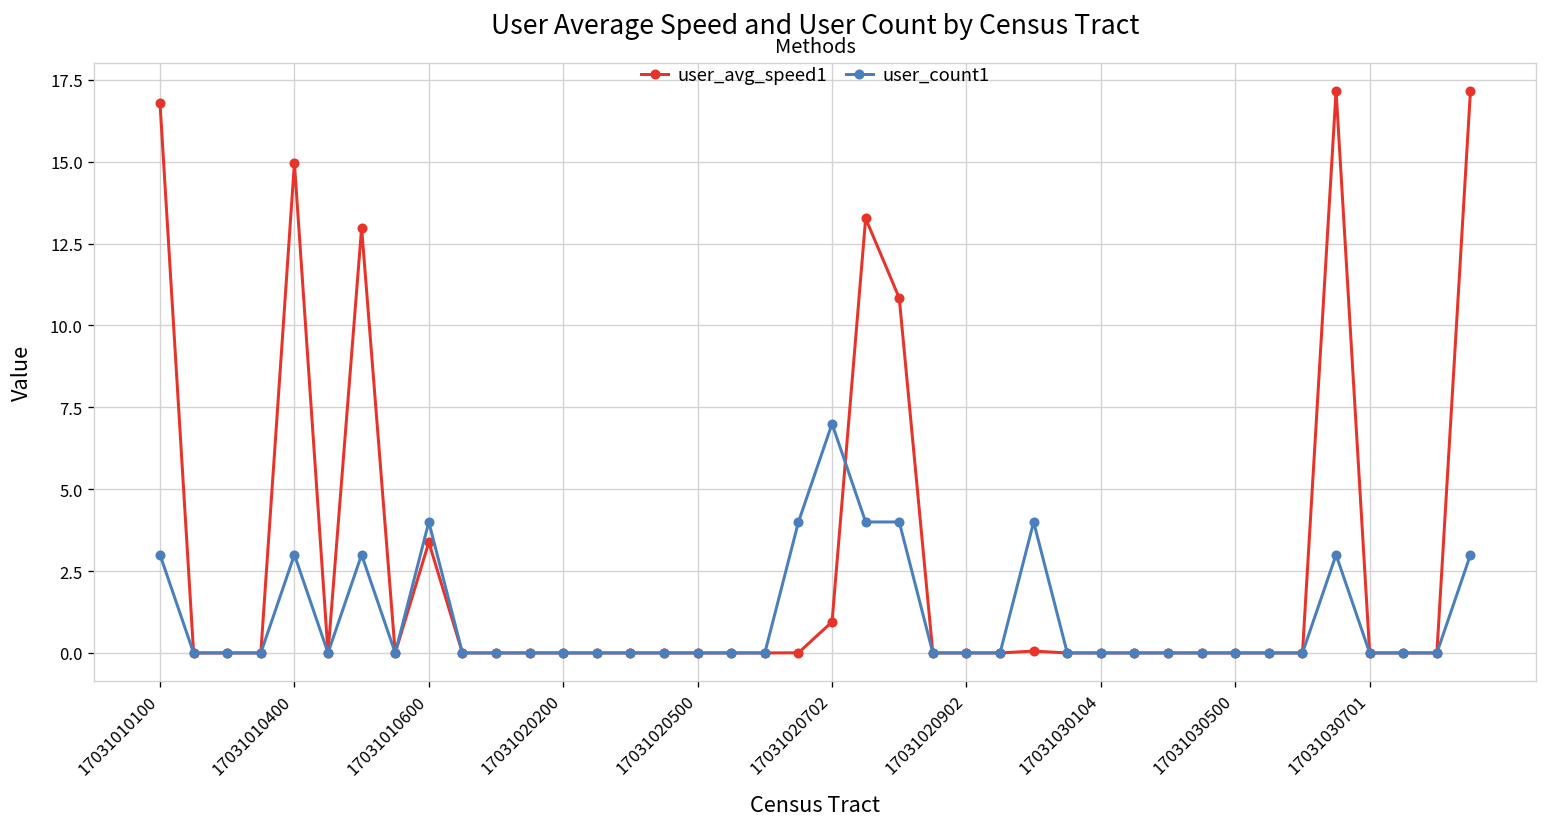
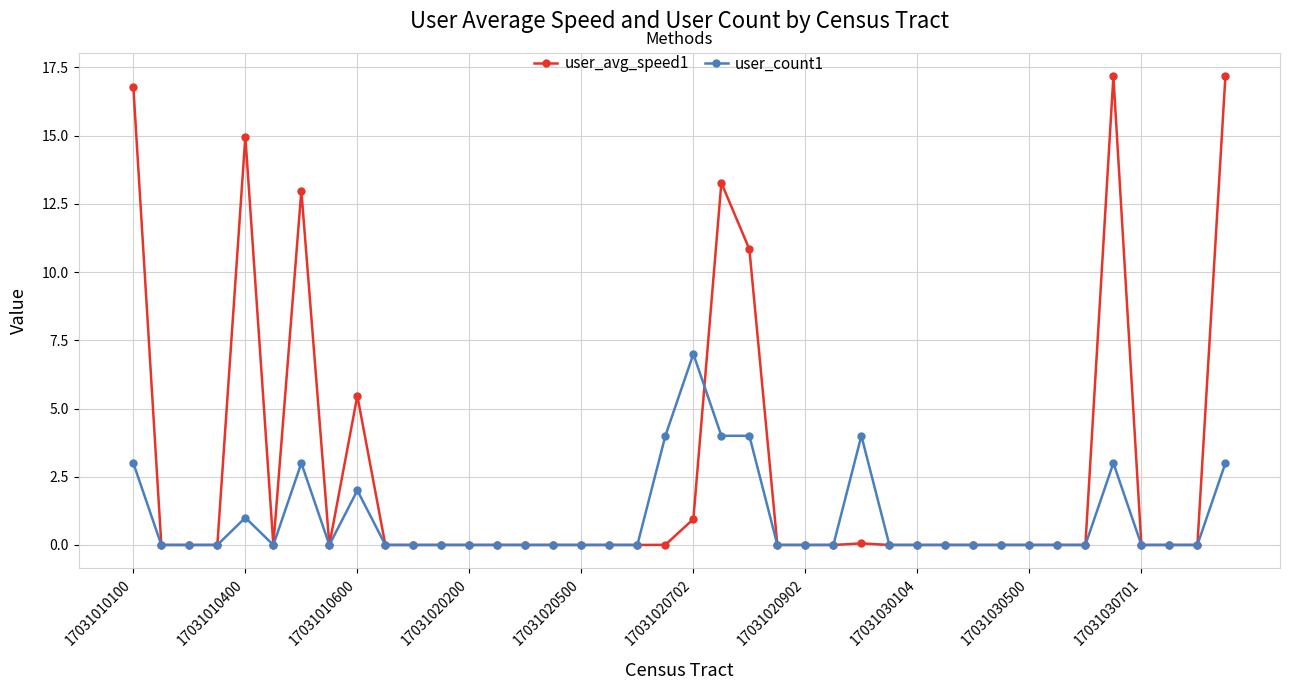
user_count1, 17031010400: 3 -> 1
user_avg_speed1, 17031010600: 3.4 -> 5.5
user_count1, 17031010600: 4 -> 2
